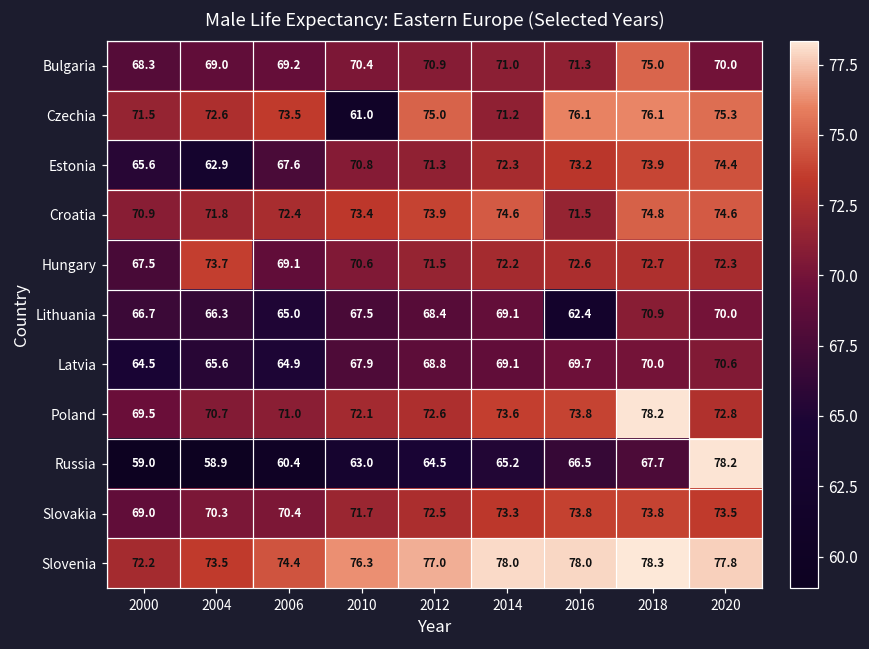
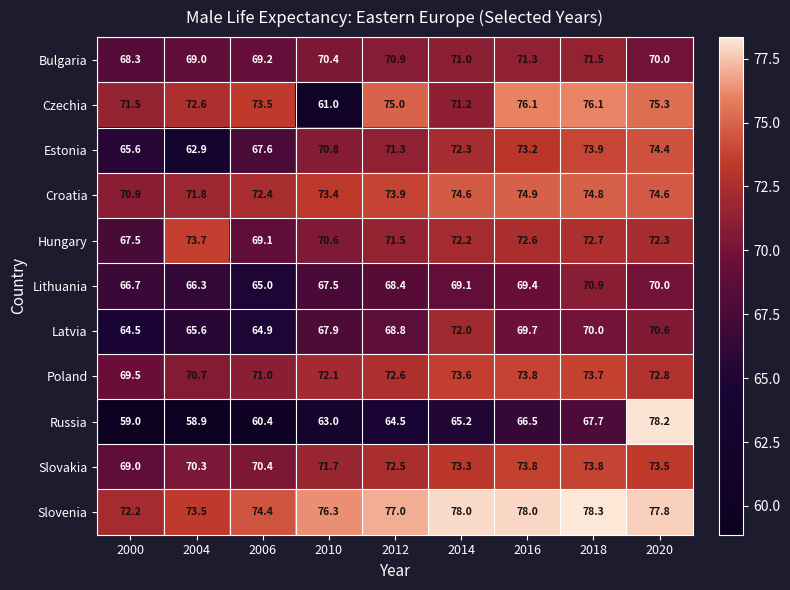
Bulgaria, 2018: 75.0 -> 71.5
Croatia, 2016: 71.5 -> 74.9
Lithuania, 2016: 62.4 -> 69.4
Latvia, 2014: 69.1 -> 72.0
Poland, 2018: 78.2 -> 73.7
